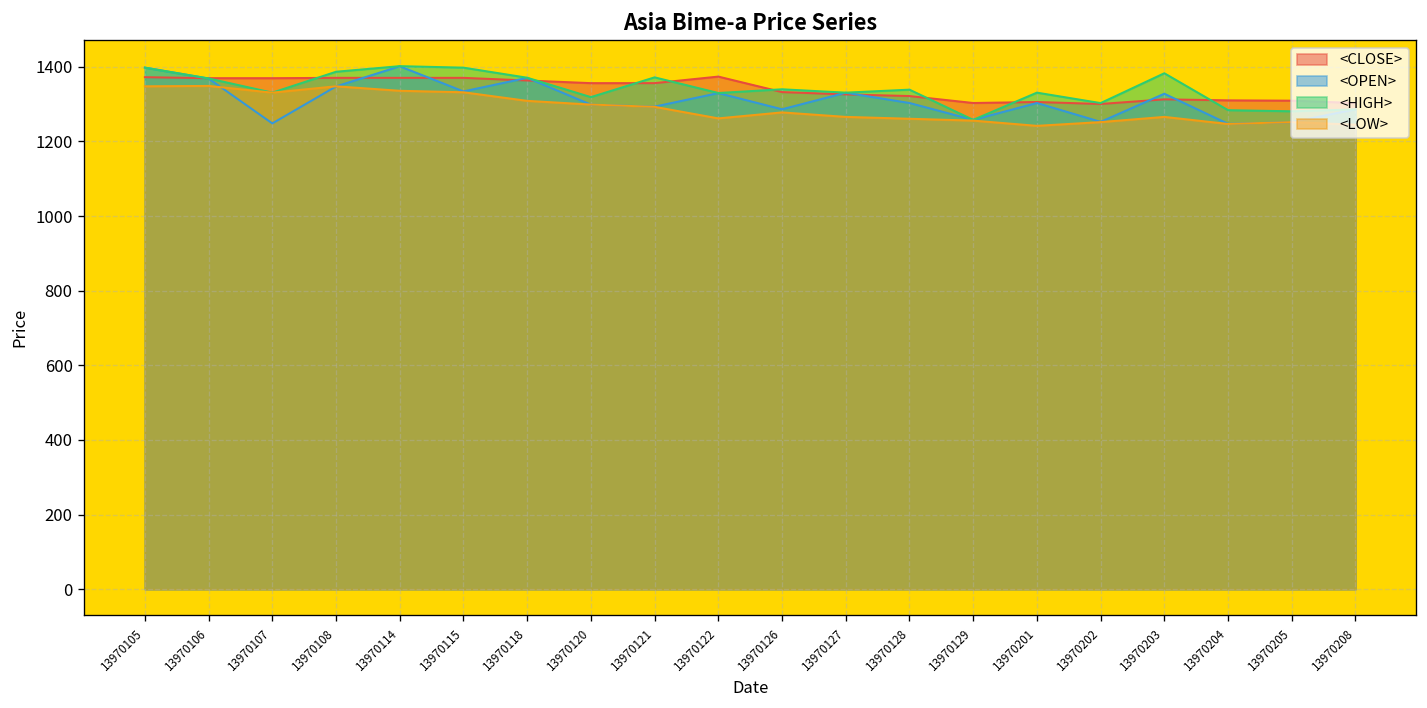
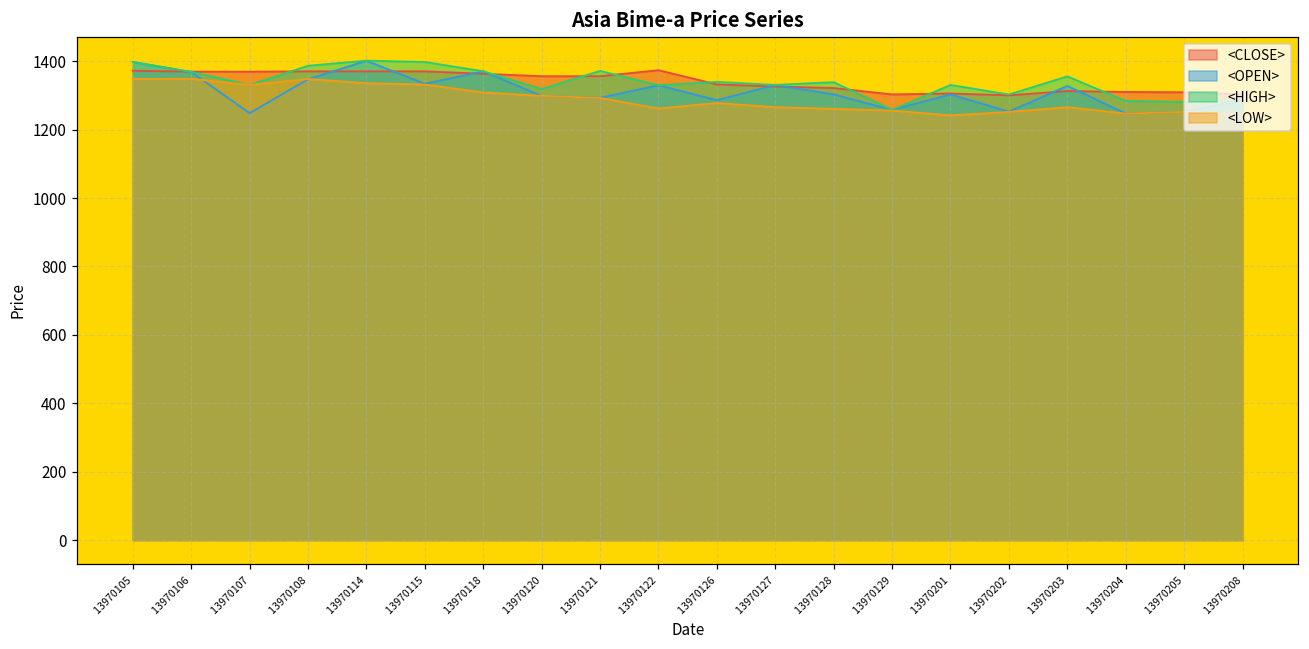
<HIGH>, 13970203: 1380 -> 1360
